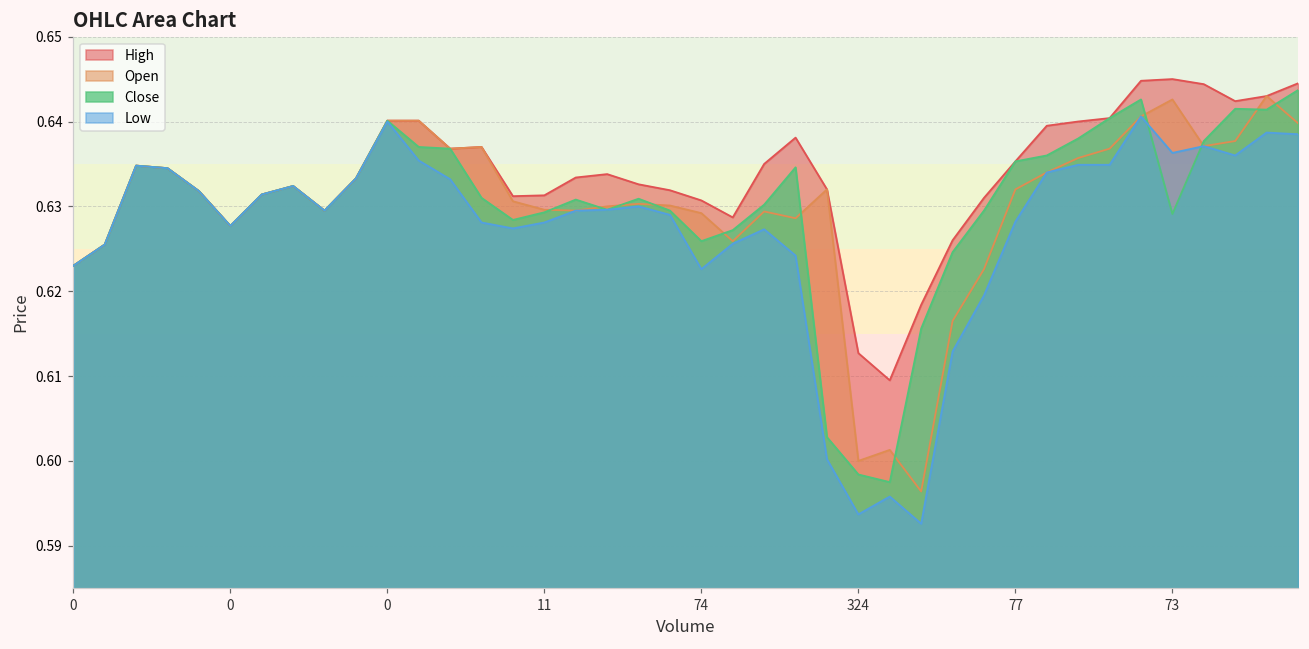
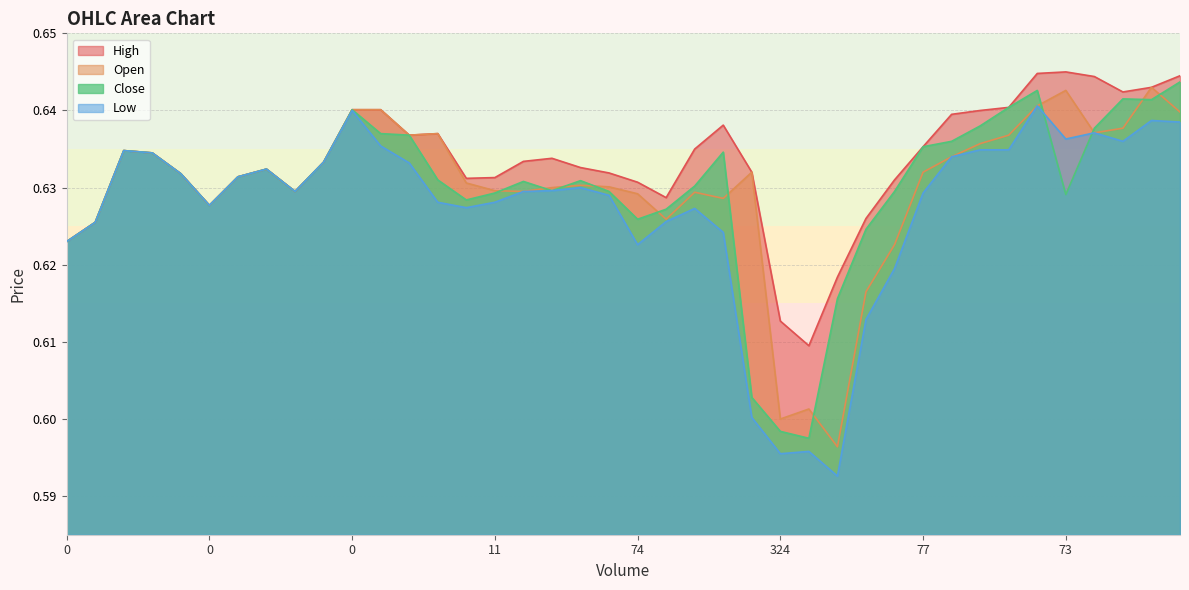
Low, 324: 0.594 -> 0.596
Low, 77: 0.628 -> 0.629
